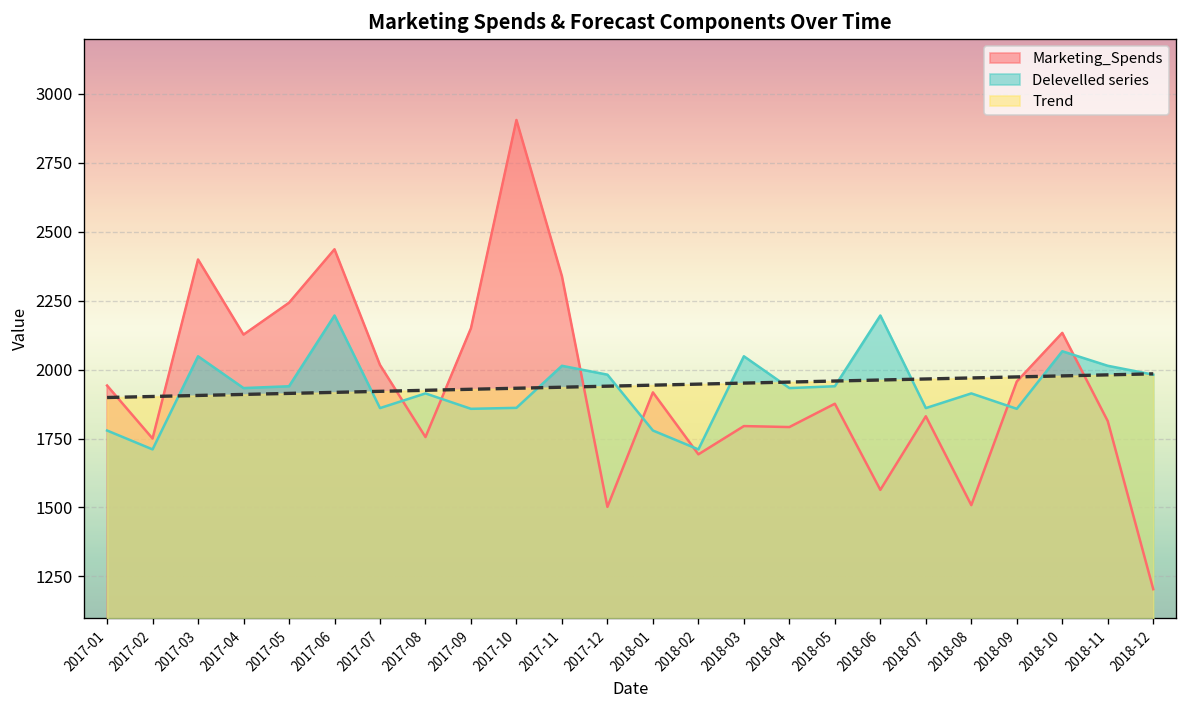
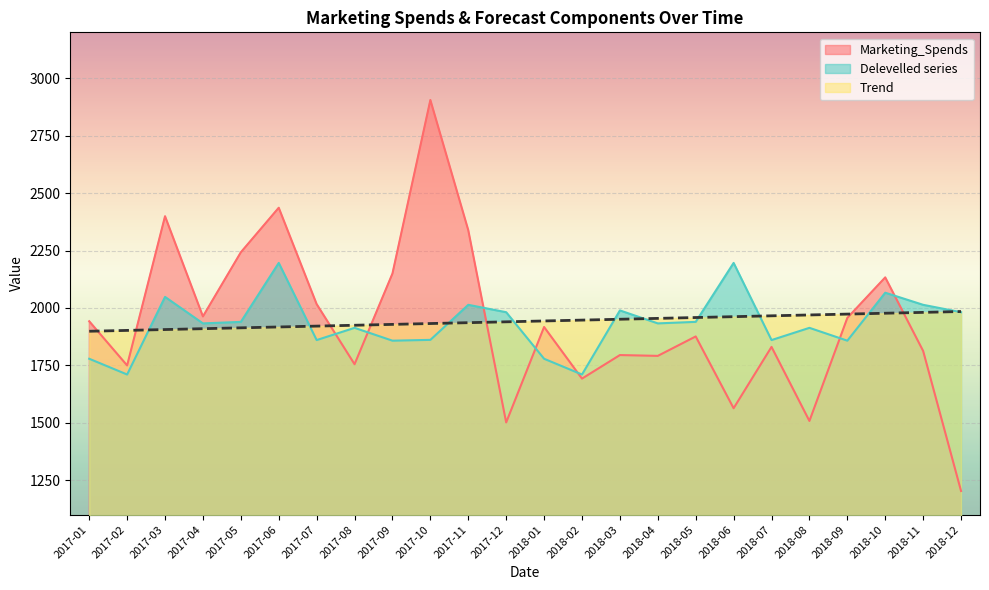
Marketing_Spends, 2017-04: 2130 -> 1960
Delevelled series, 2018-03: 2050 -> 1990
